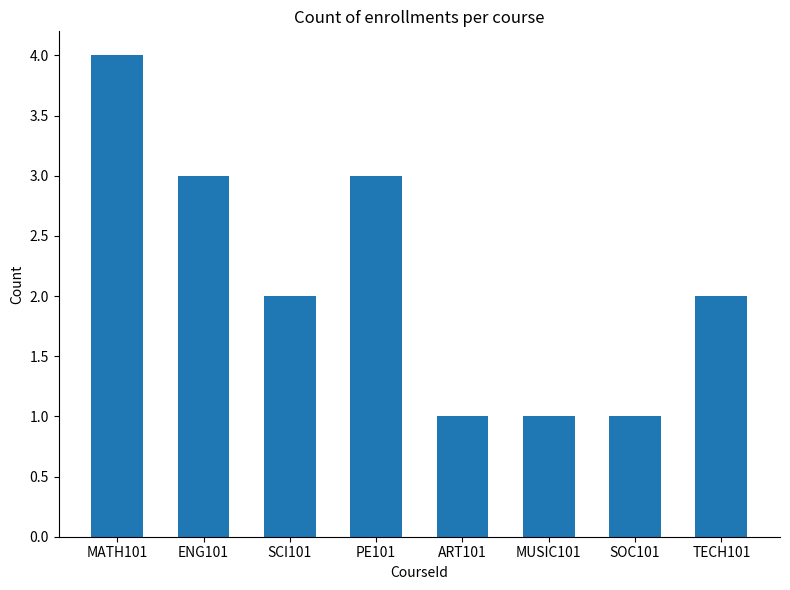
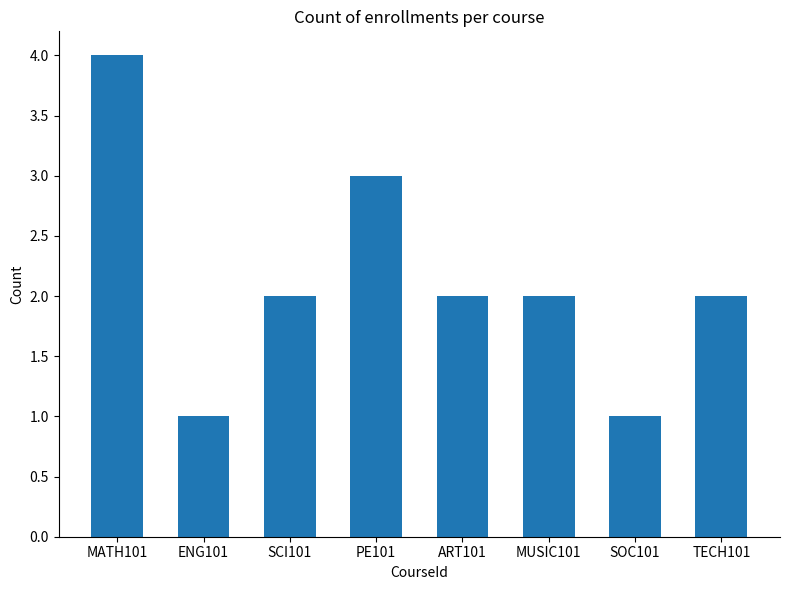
ENG101: 3 -> 1
ART101: 1 -> 2
MUSIC101: 1 -> 2
